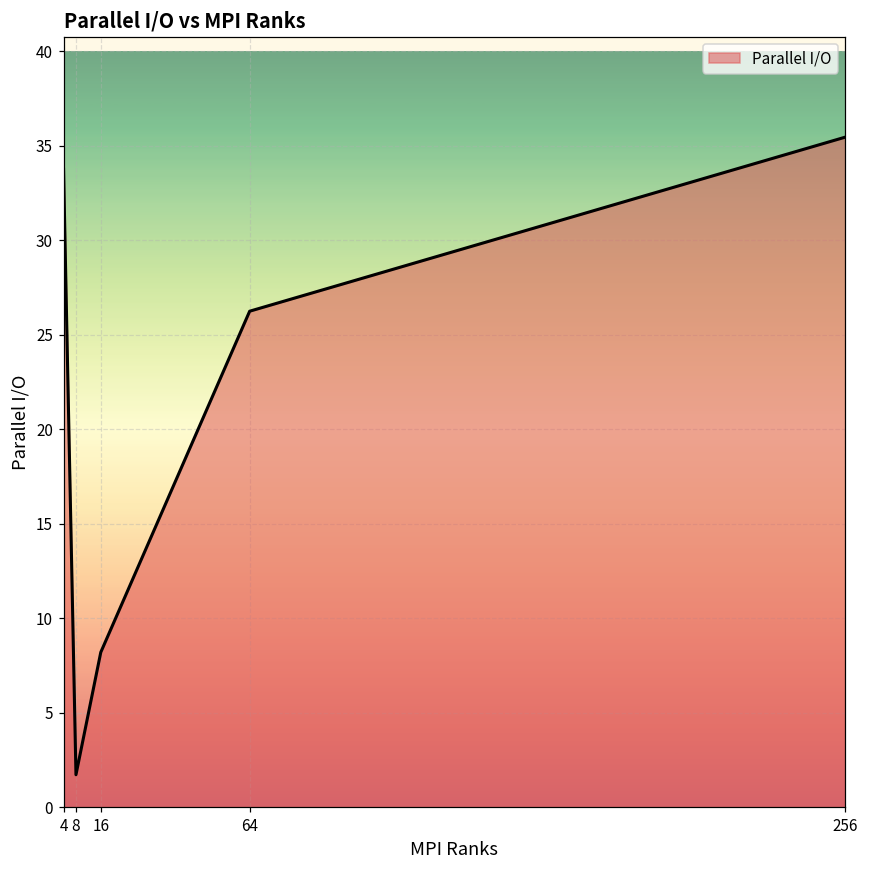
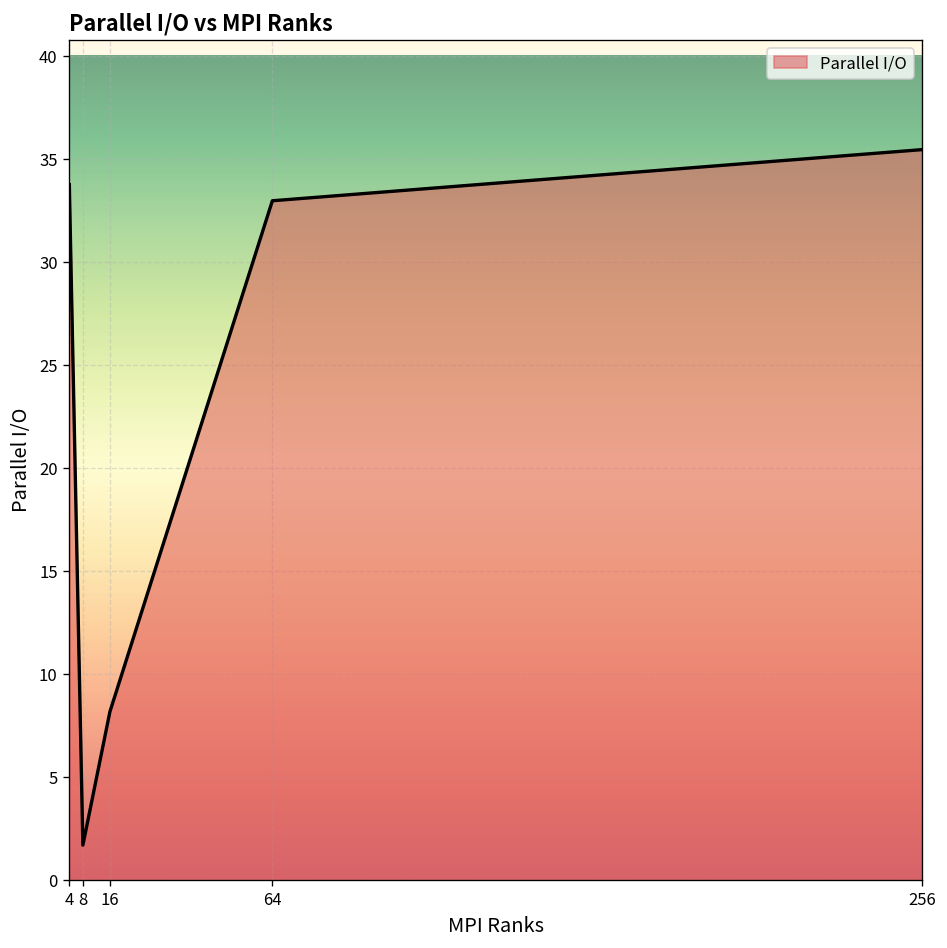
64: 26.2 -> 33.0
